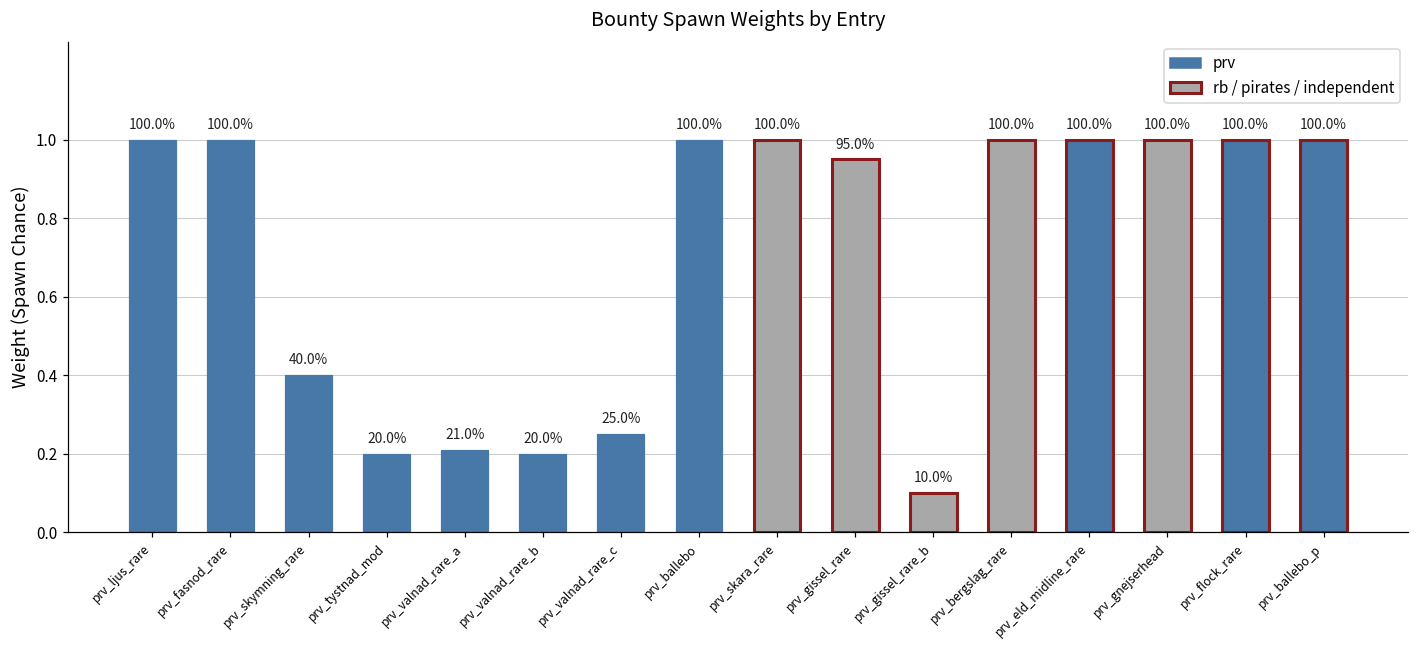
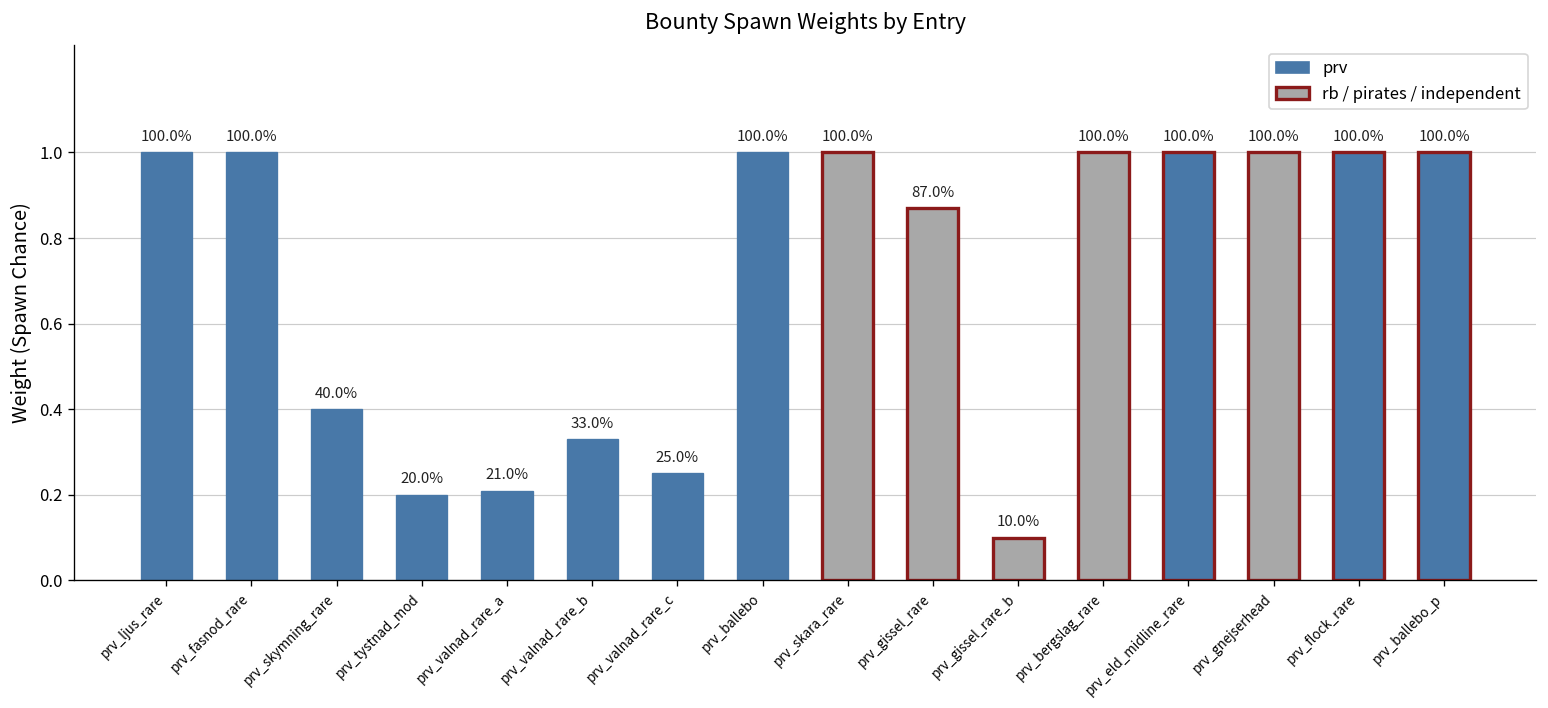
prv_valnad_rare_b: 20.0% -> 33.0%
prv_gissel_rare: 95.0% -> 87.0%
